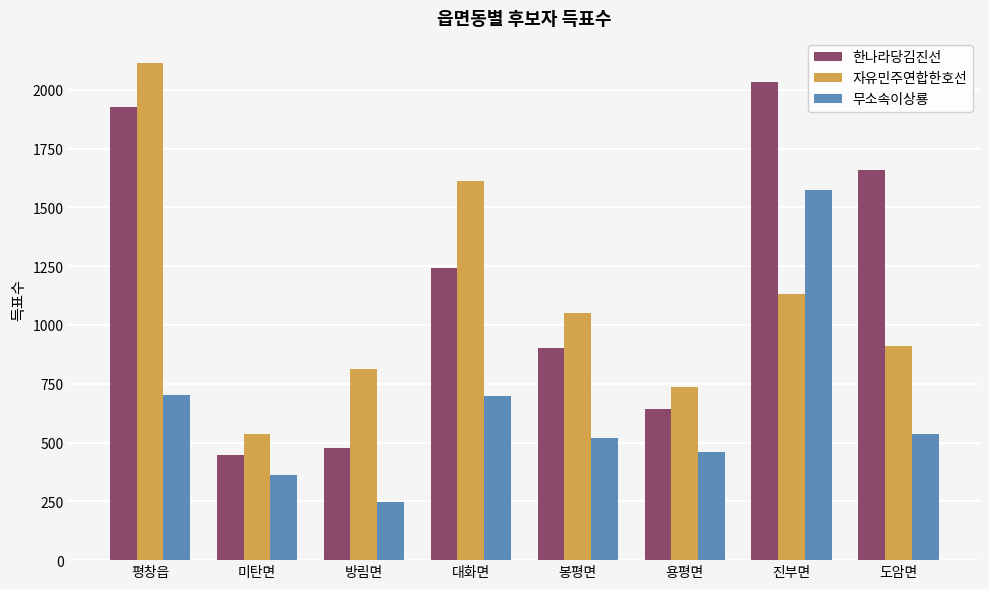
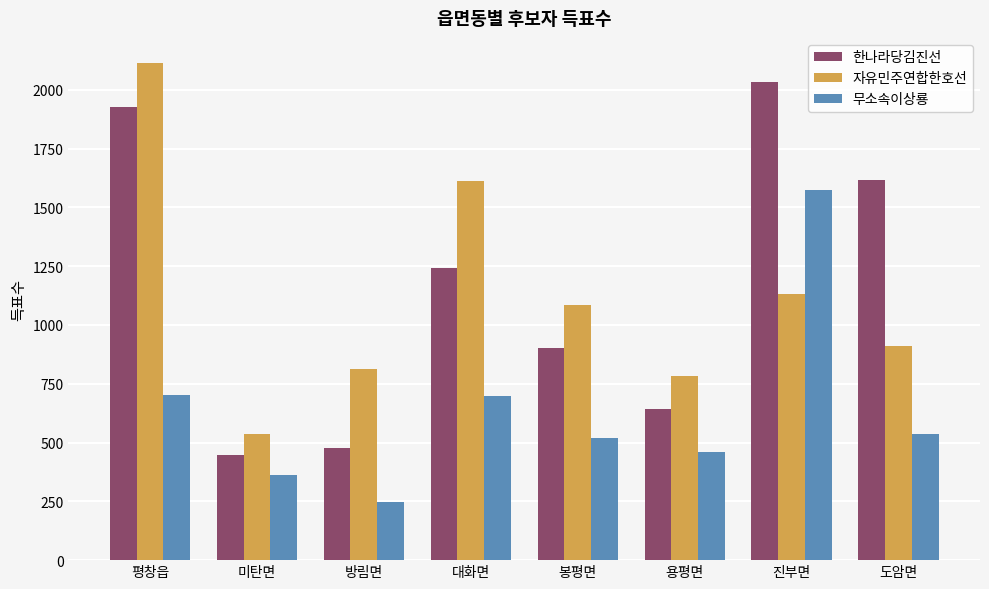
자유민주연합한호선, 봉평면: 1050 -> 1090
자유민주연합한호선, 용평면: 740 -> 790
한나라당김진선, 도암면: 1660 -> 1620
